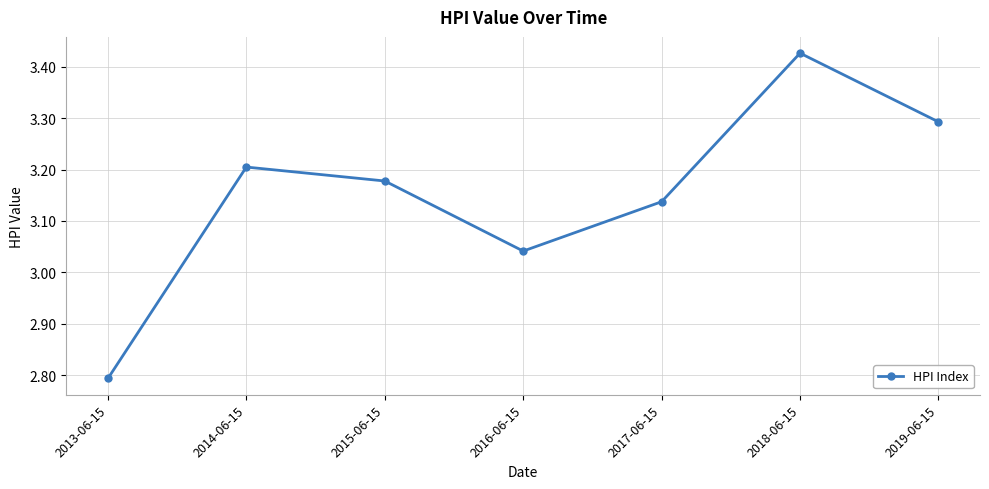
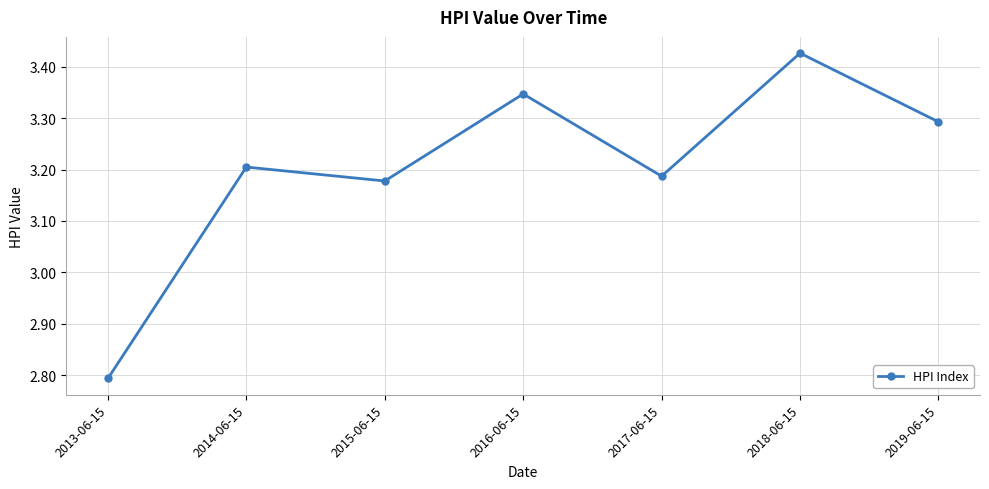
2016-06-15: 3.04 -> 3.35
2017-06-15: 3.14 -> 3.19
